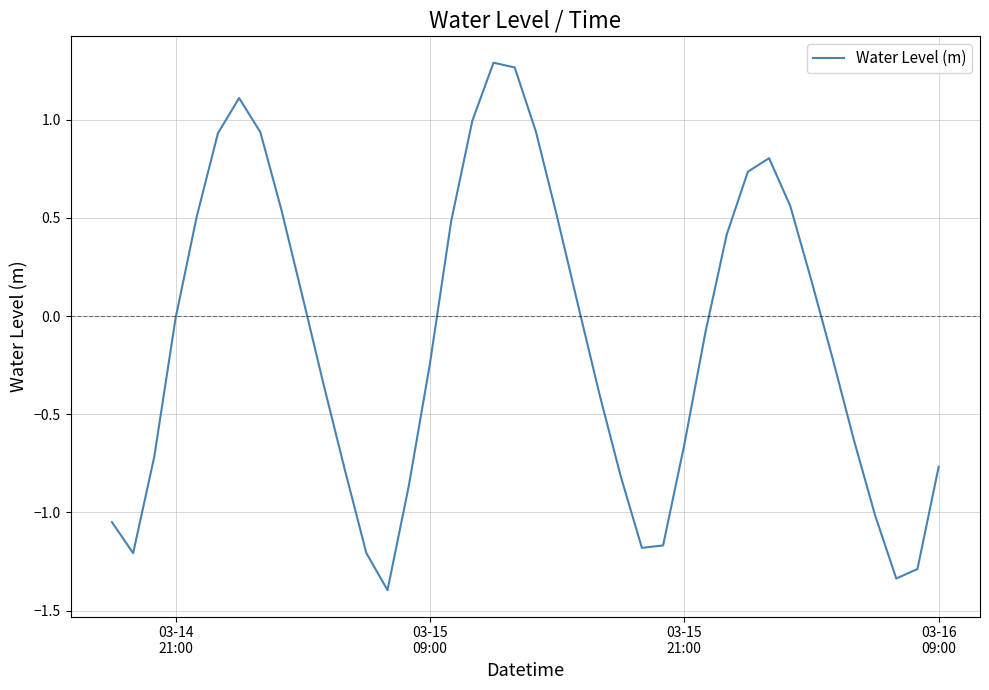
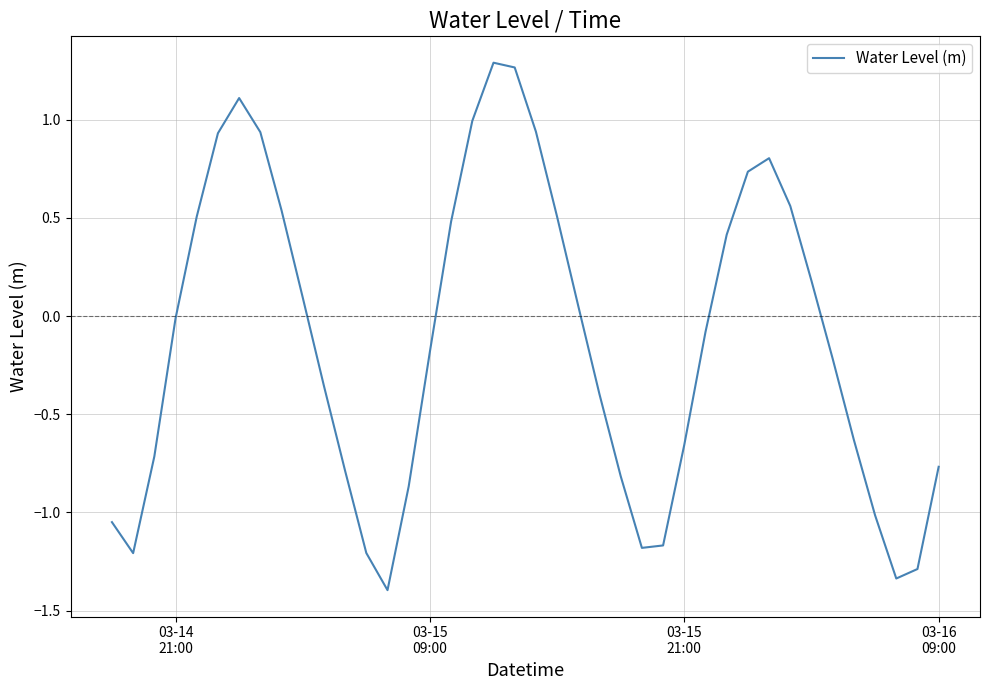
03-15 09:00: -0.24 -> -0.18
